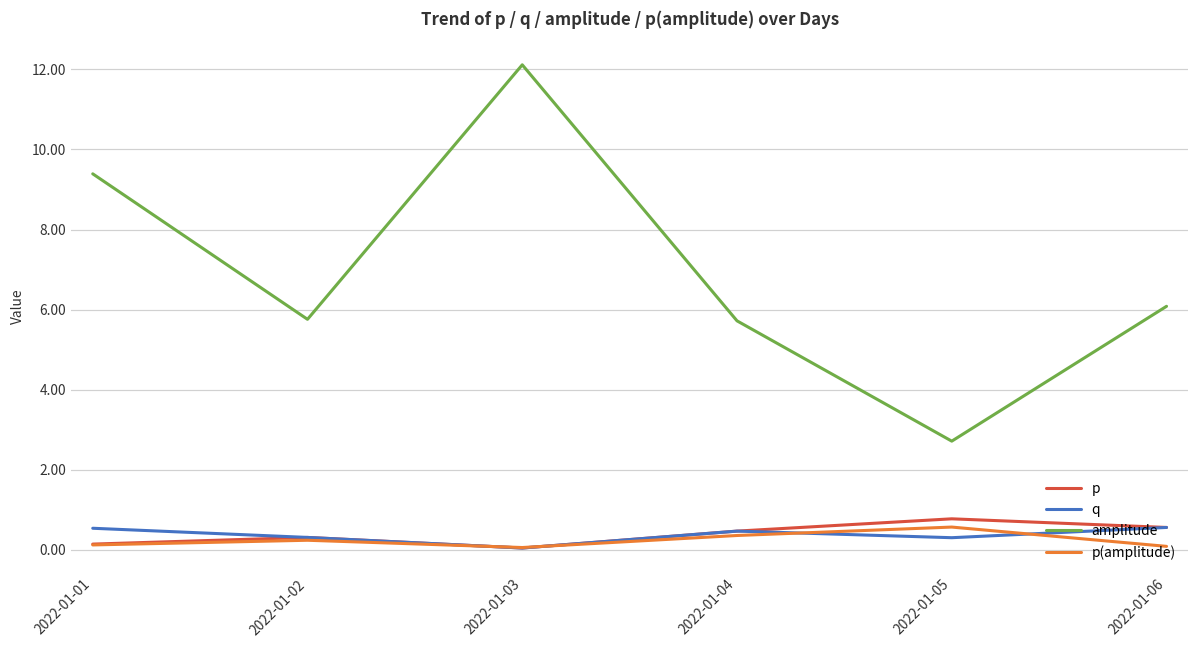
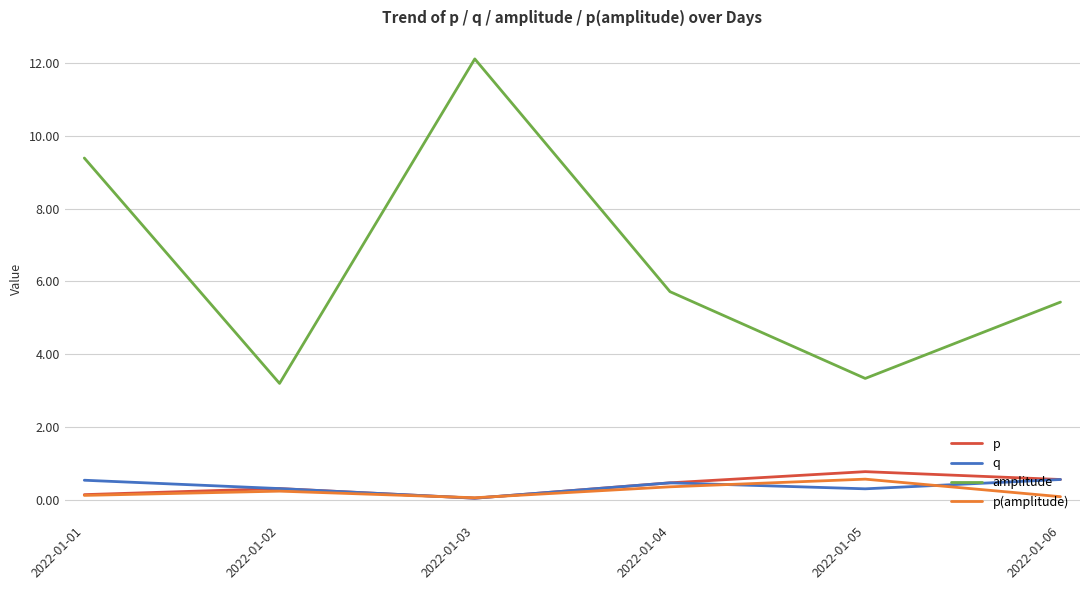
amplitude, 2022-01-02: 5.8 -> 3.2
amplitude, 2022-01-05: 2.7 -> 3.3
amplitude, 2022-01-06: 6.1 -> 5.4
